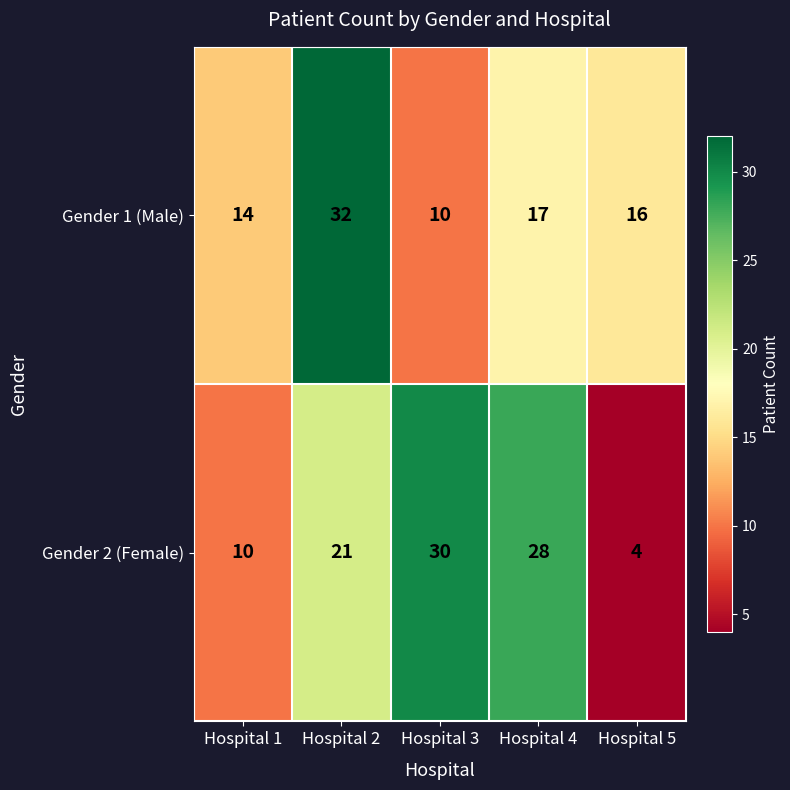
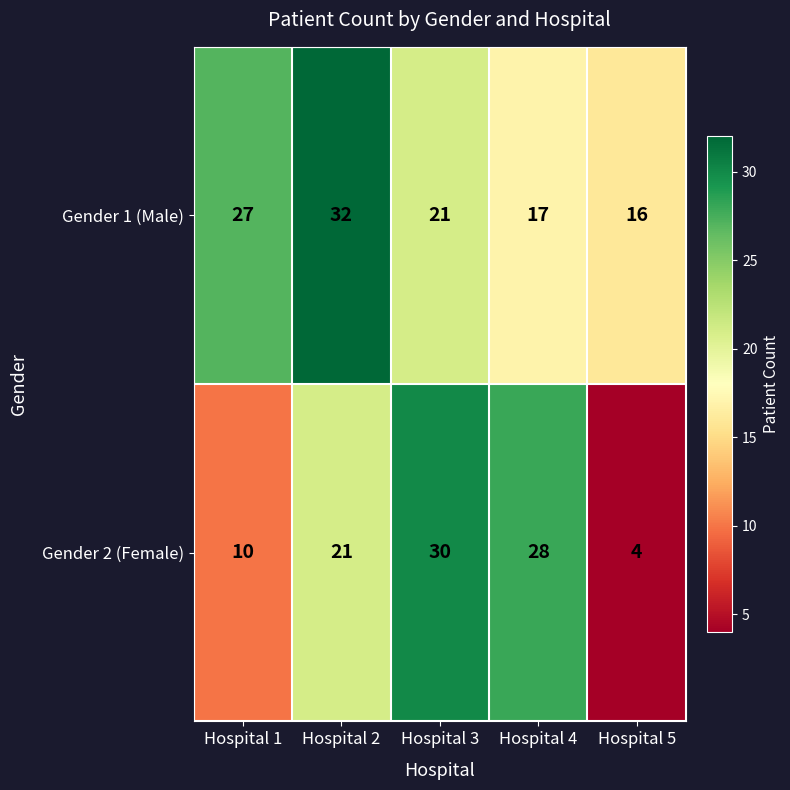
Gender 1 (Male), Hospital 1: 14 -> 27
Gender 1 (Male), Hospital 3: 10 -> 21
